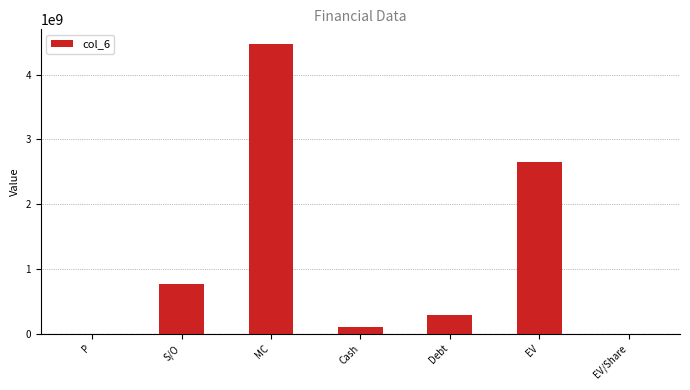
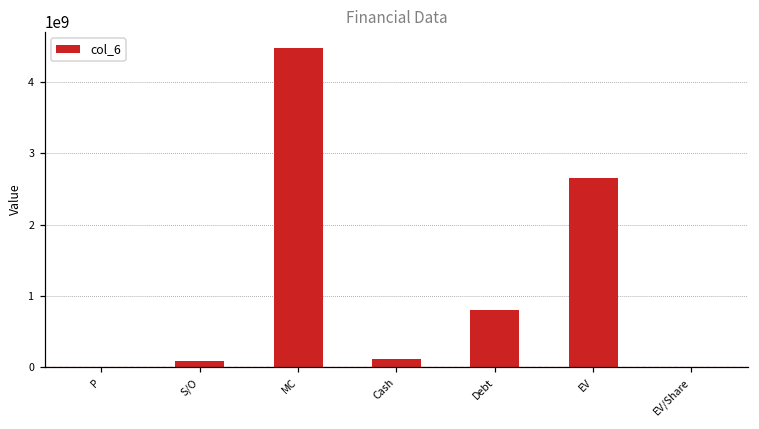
S/O: 800000000 -> 100000000
Debt: 300000000 -> 800000000
